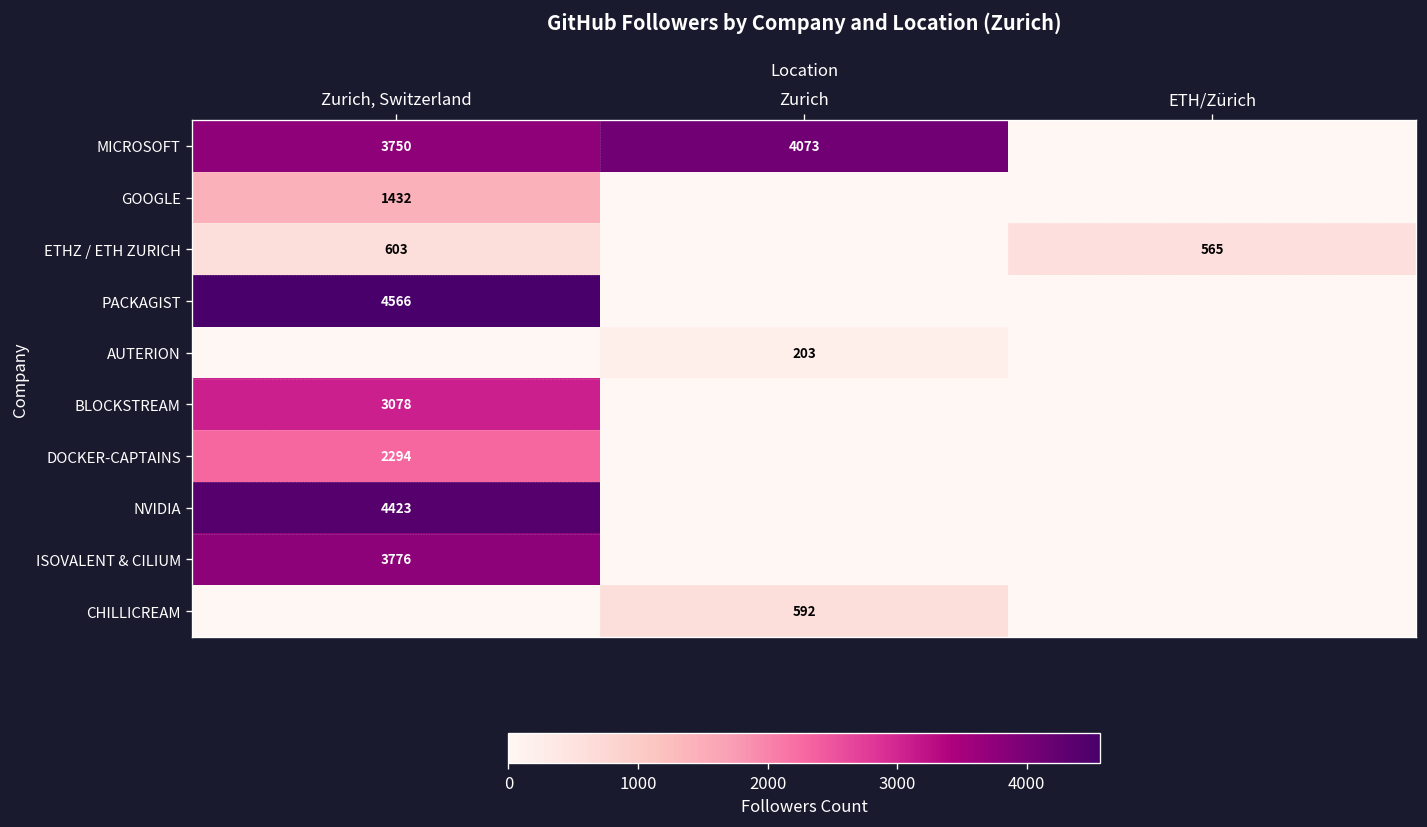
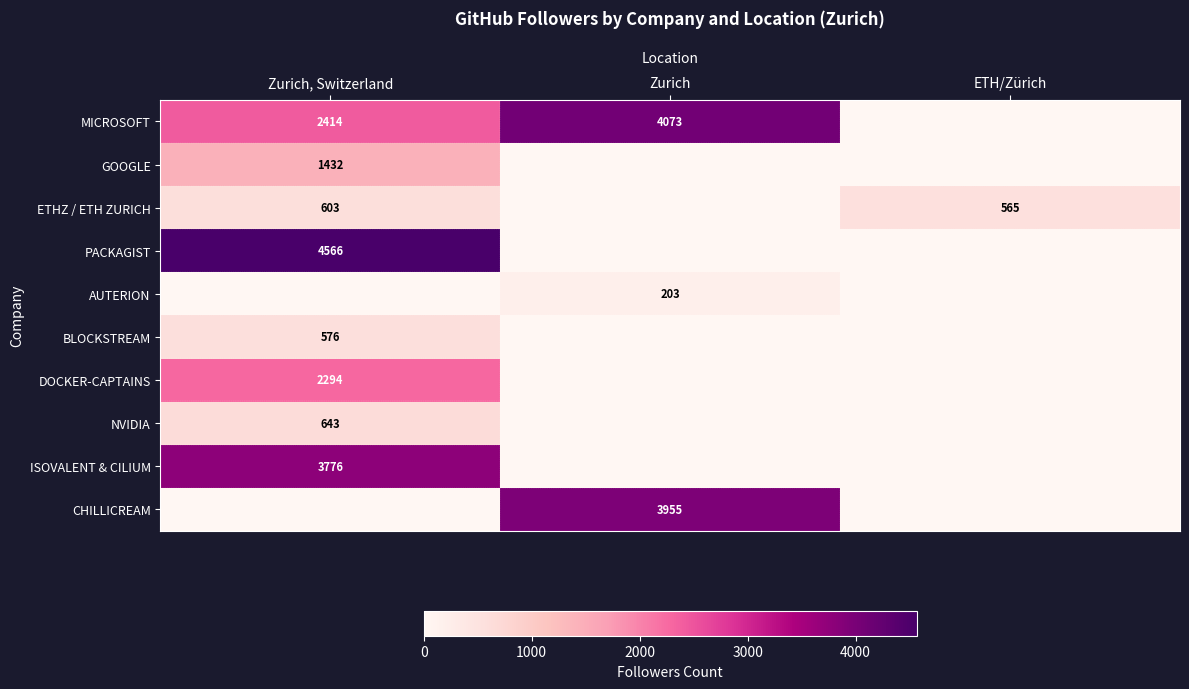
MICROSOFT, Zurich, Switzerland: 3750 -> 2414
BLOCKSTREAM, Zurich, Switzerland: 3078 -> 576
NVIDIA, Zurich, Switzerland: 4423 -> 643
CHILLICREAM, Zurich: 592 -> 3955
